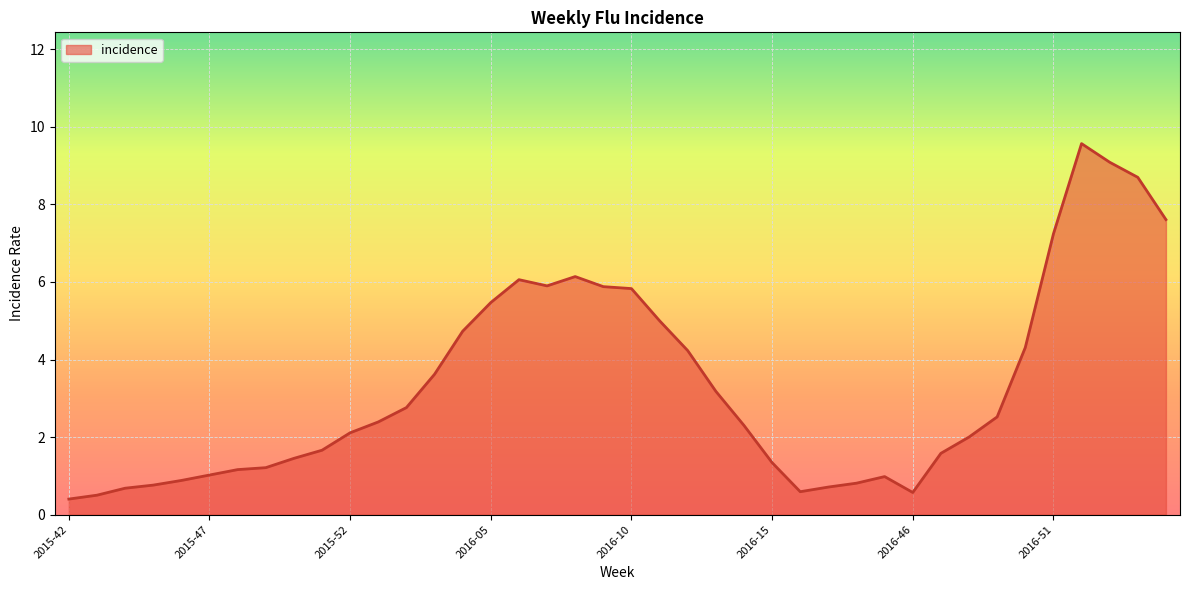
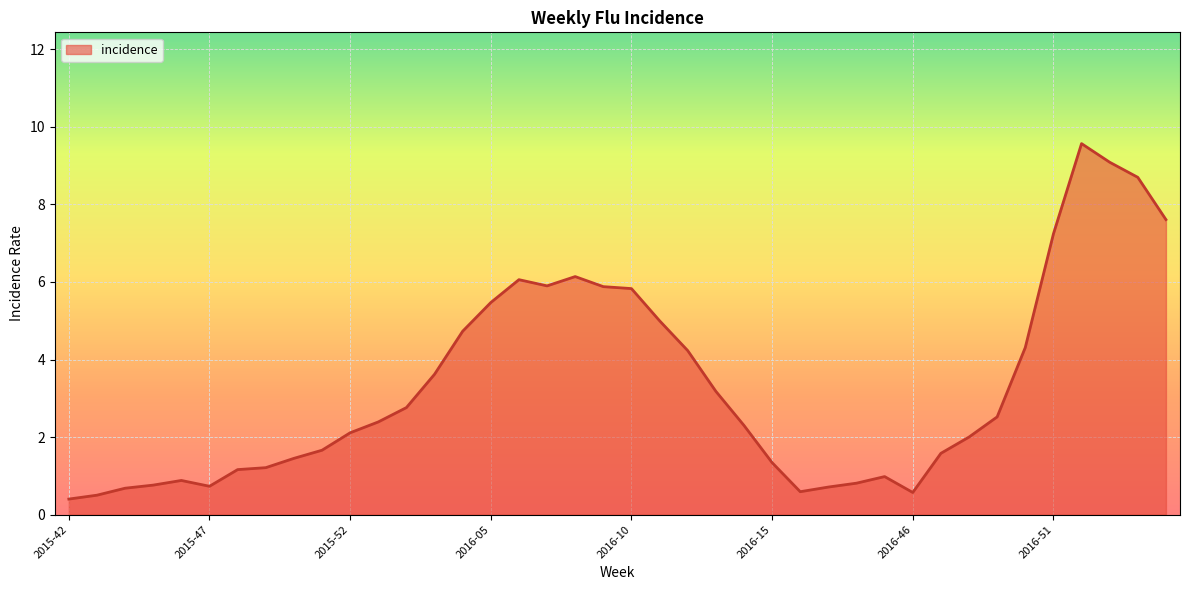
2015-47: 1.0 -> 0.7
